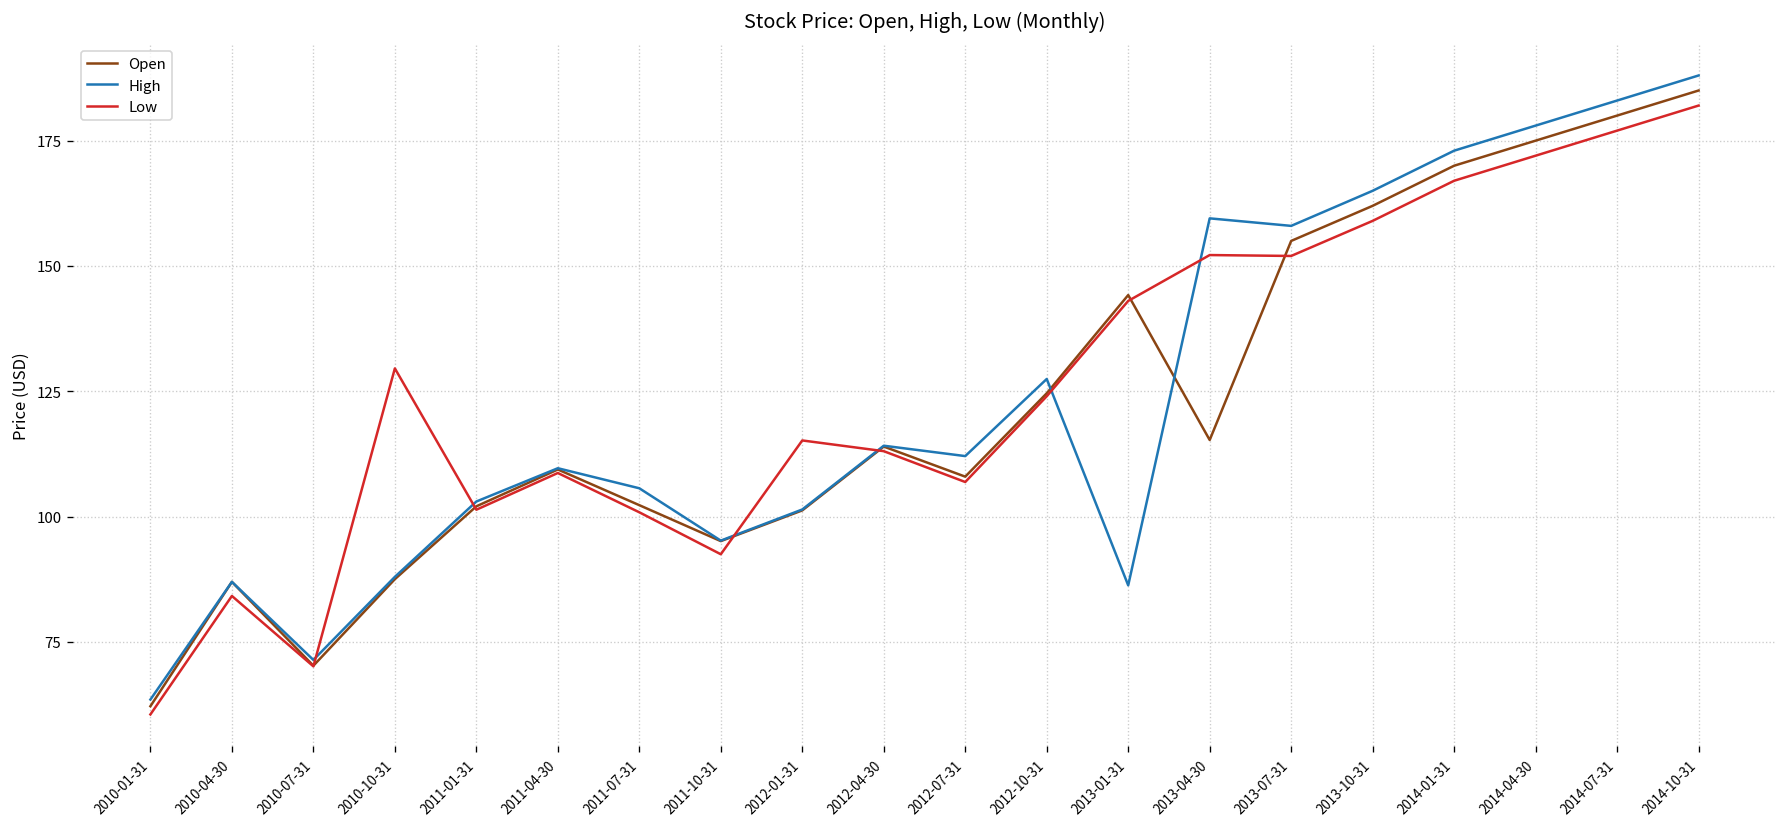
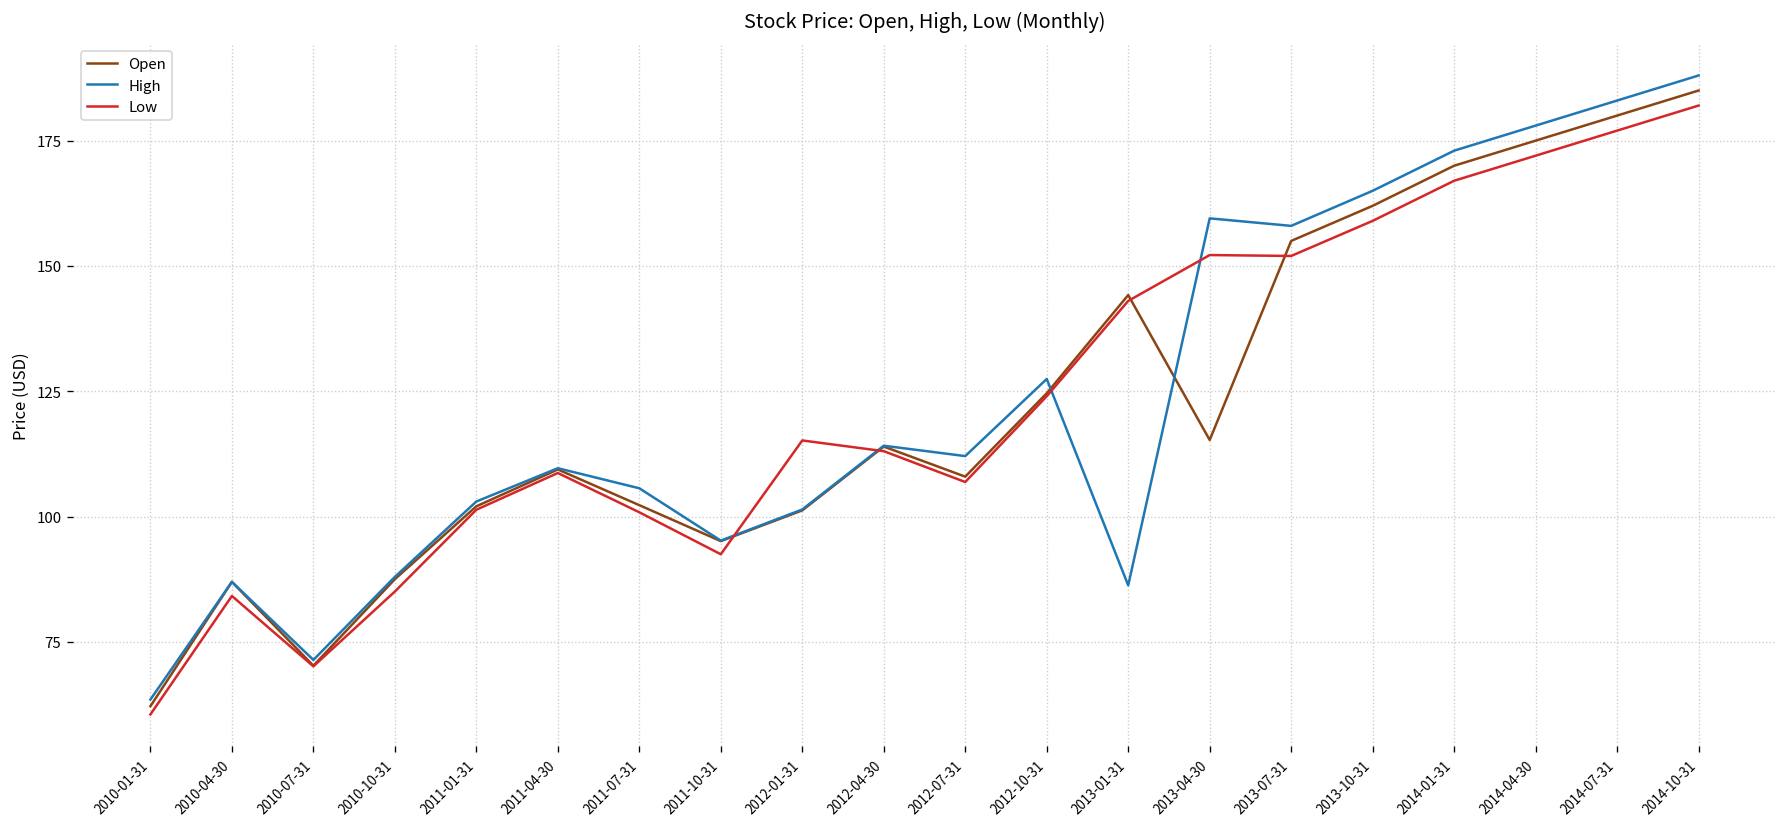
Low, 2010-10-31: 130 -> 85
